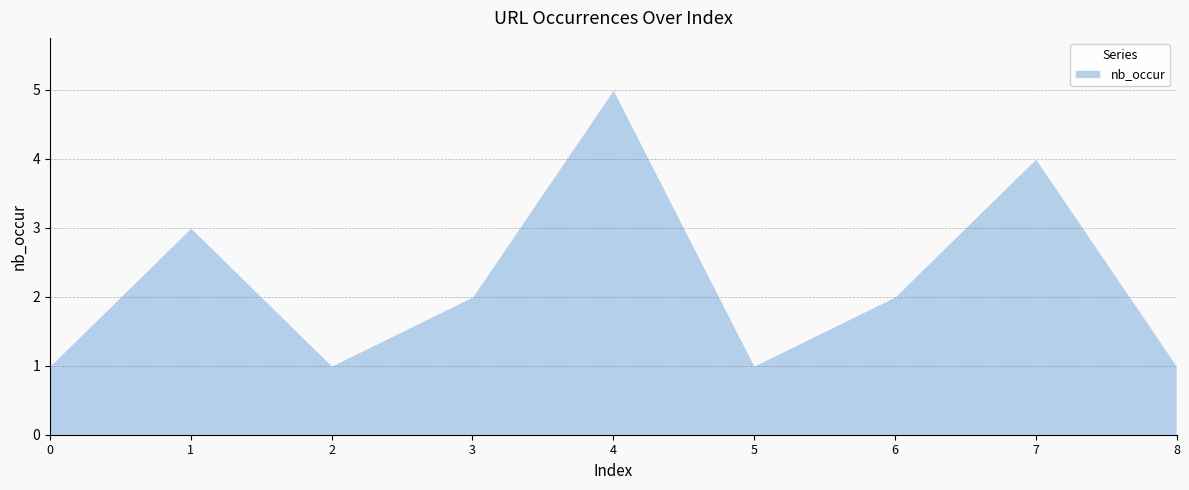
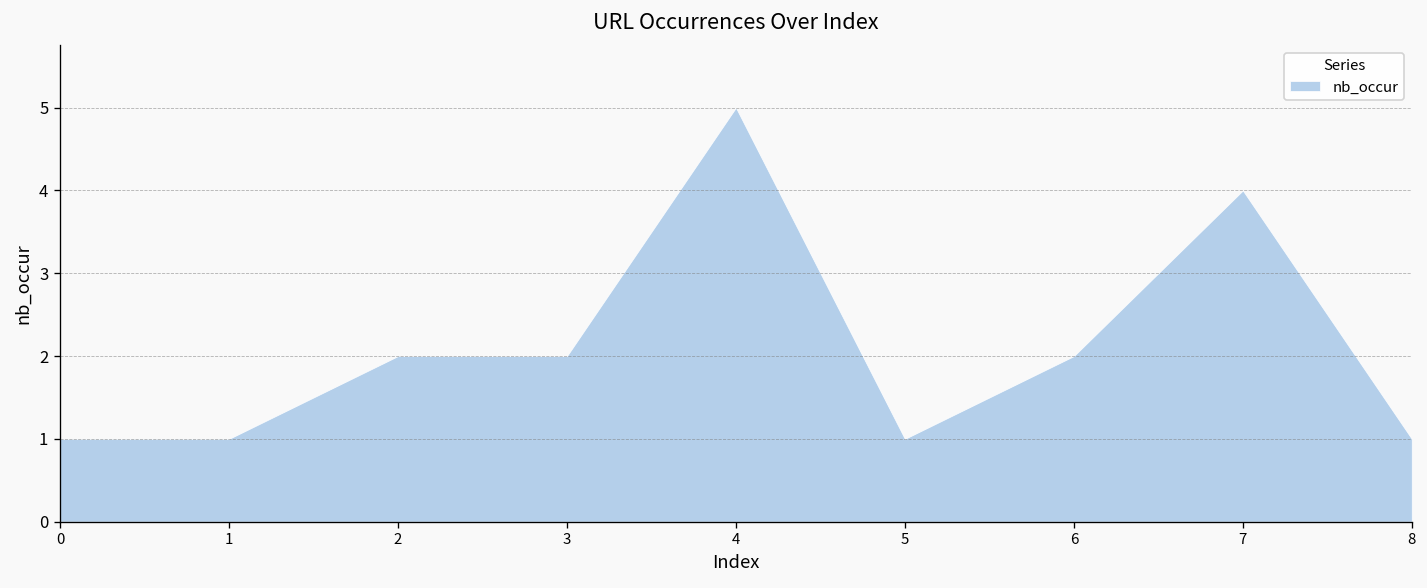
1: 3 -> 1
2: 1 -> 2
